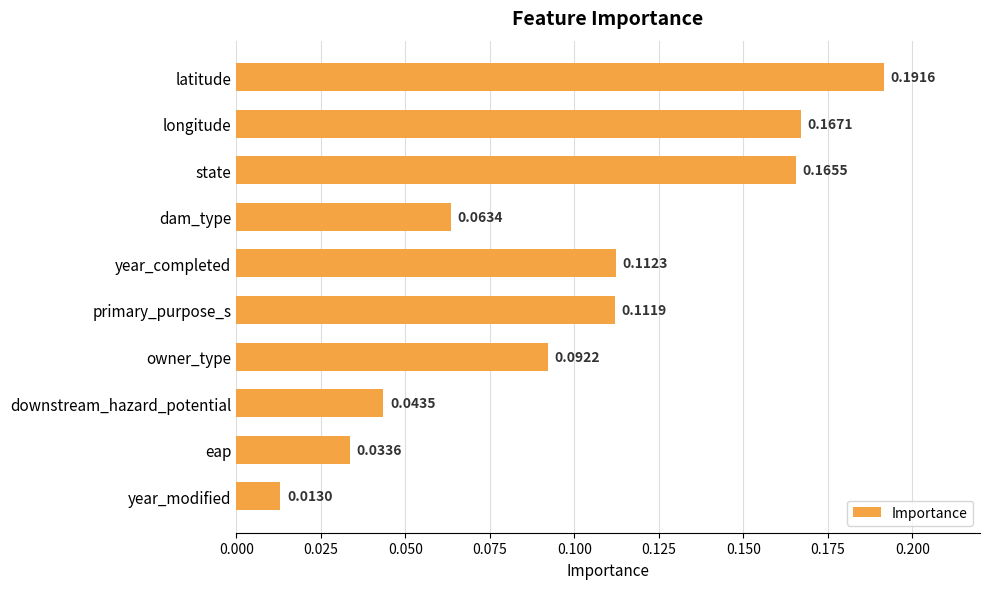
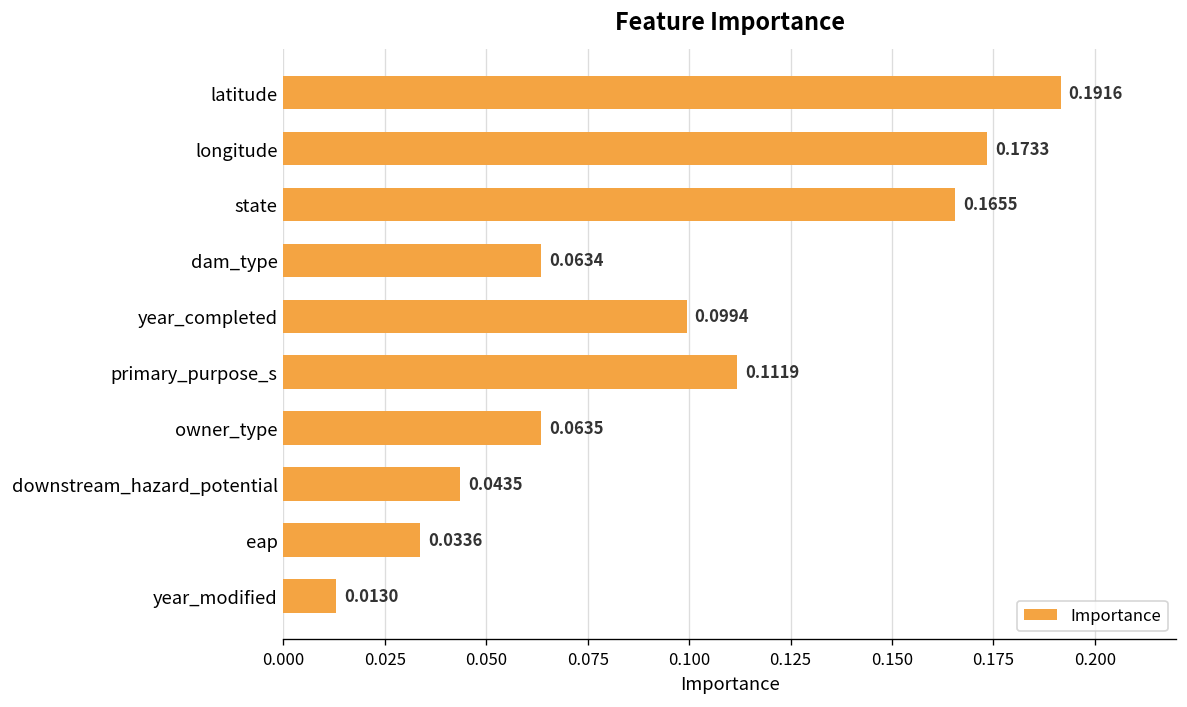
longitude: 0.1671 -> 0.1733
year_completed: 0.1123 -> 0.0994
owner_type: 0.0922 -> 0.0635
